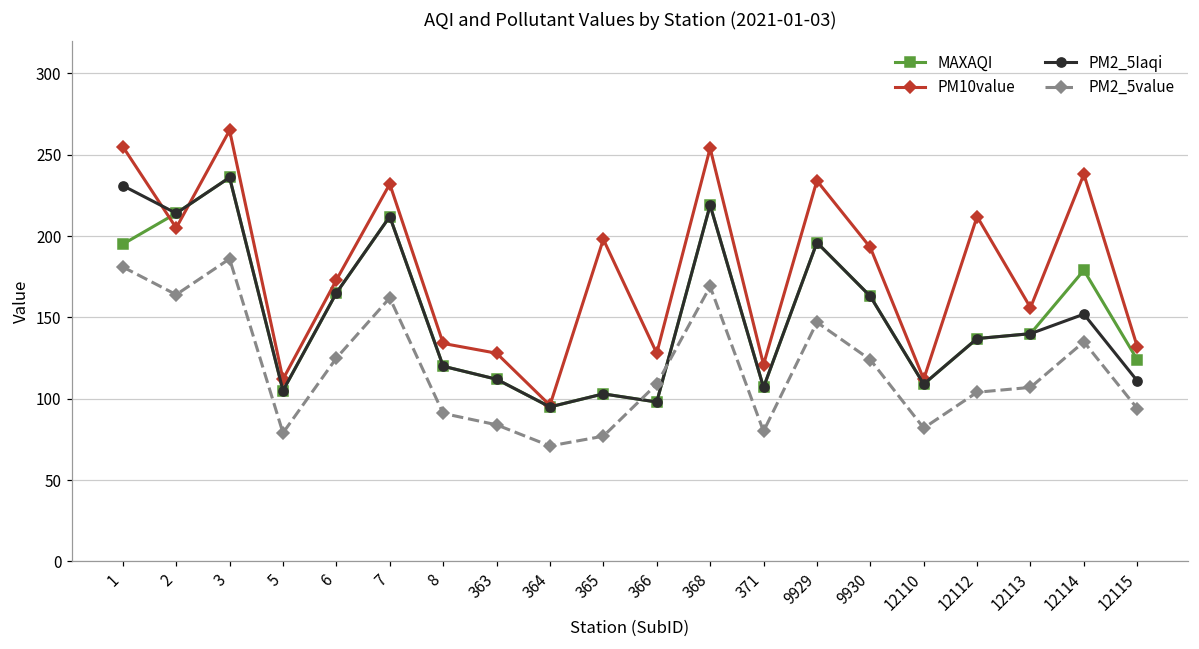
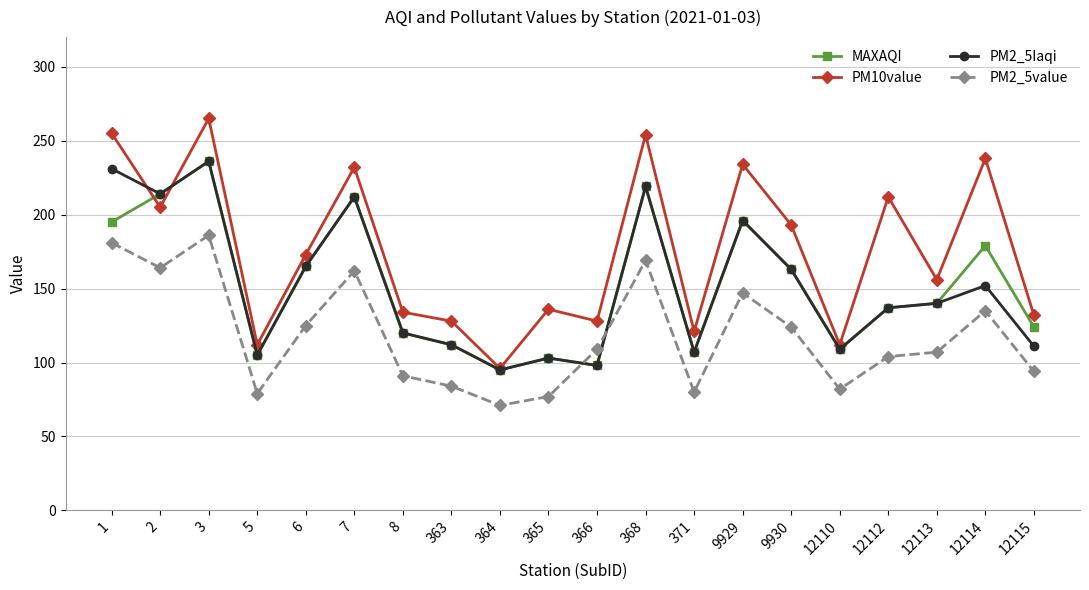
PM10value, 365: 198 -> 136
